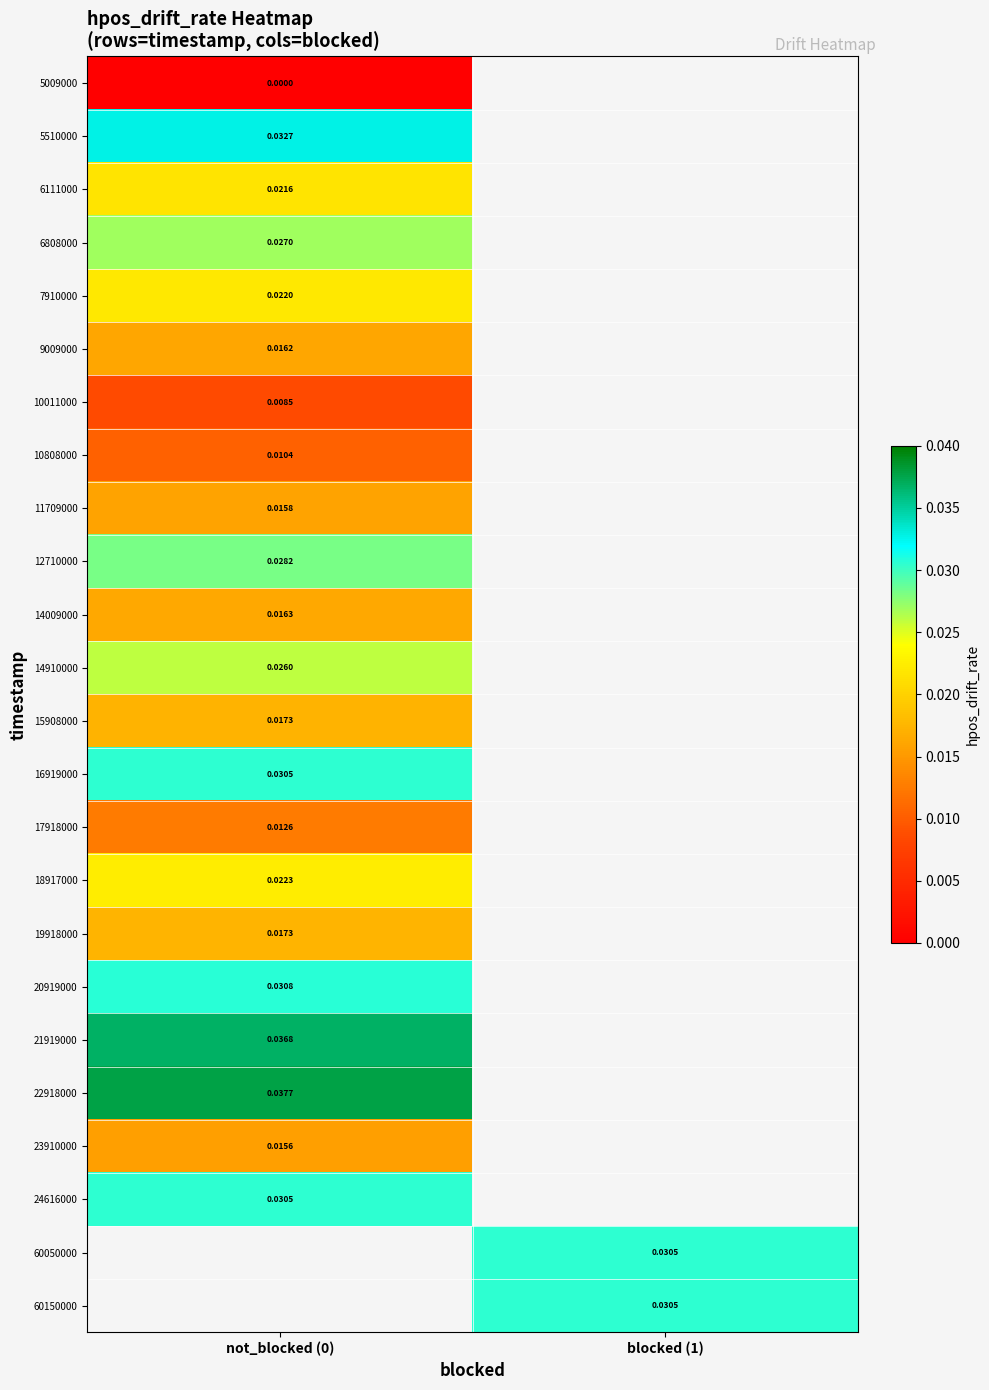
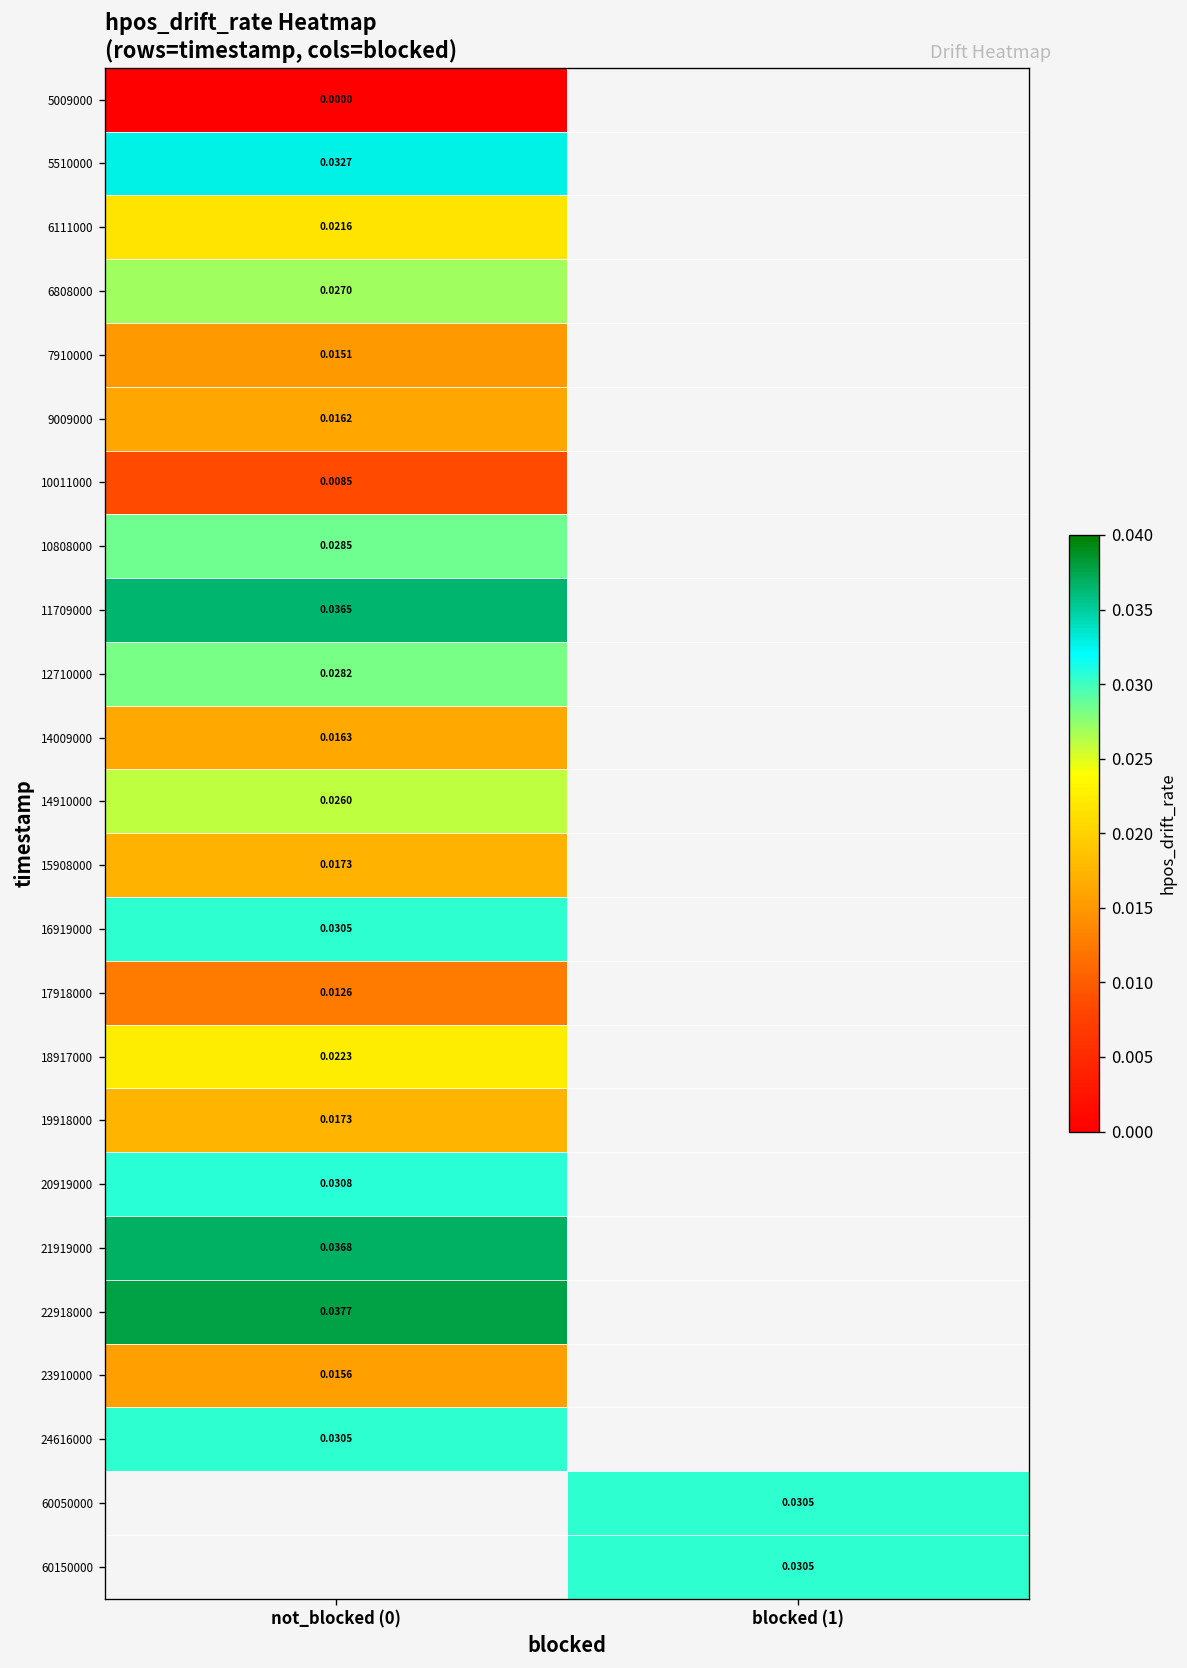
7910000, not_blocked (0): 0.0220 -> 0.0151
10808000, not_blocked (0): 0.0104 -> 0.0285
11709000, not_blocked (0): 0.0158 -> 0.0365
